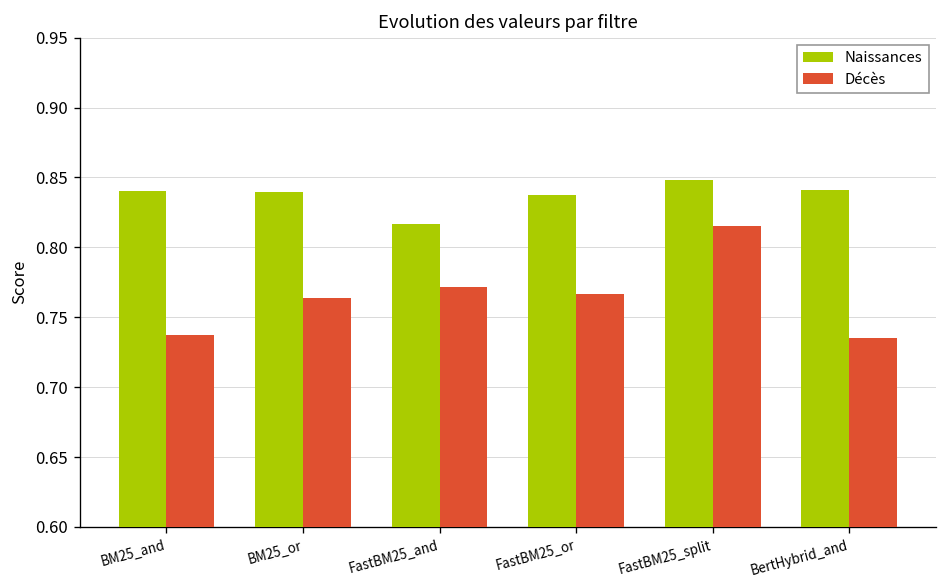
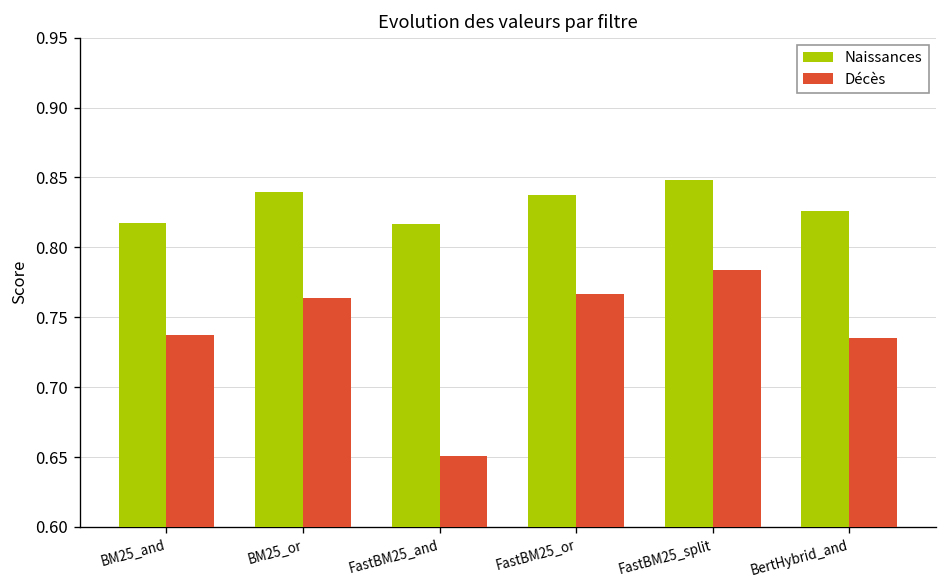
Naissances, BM25_and: 0.840 -> 0.817
Décès, FastBM25_and: 0.771 -> 0.651
Décès, FastBM25_split: 0.816 -> 0.784
Naissances, BertHybrid_and: 0.841 -> 0.826
